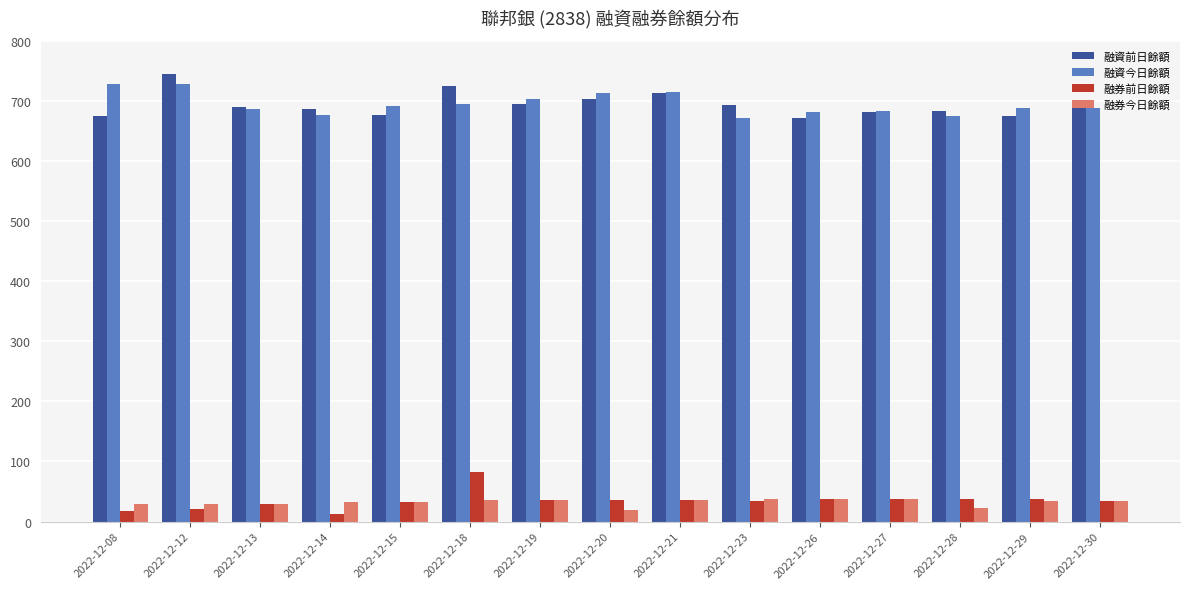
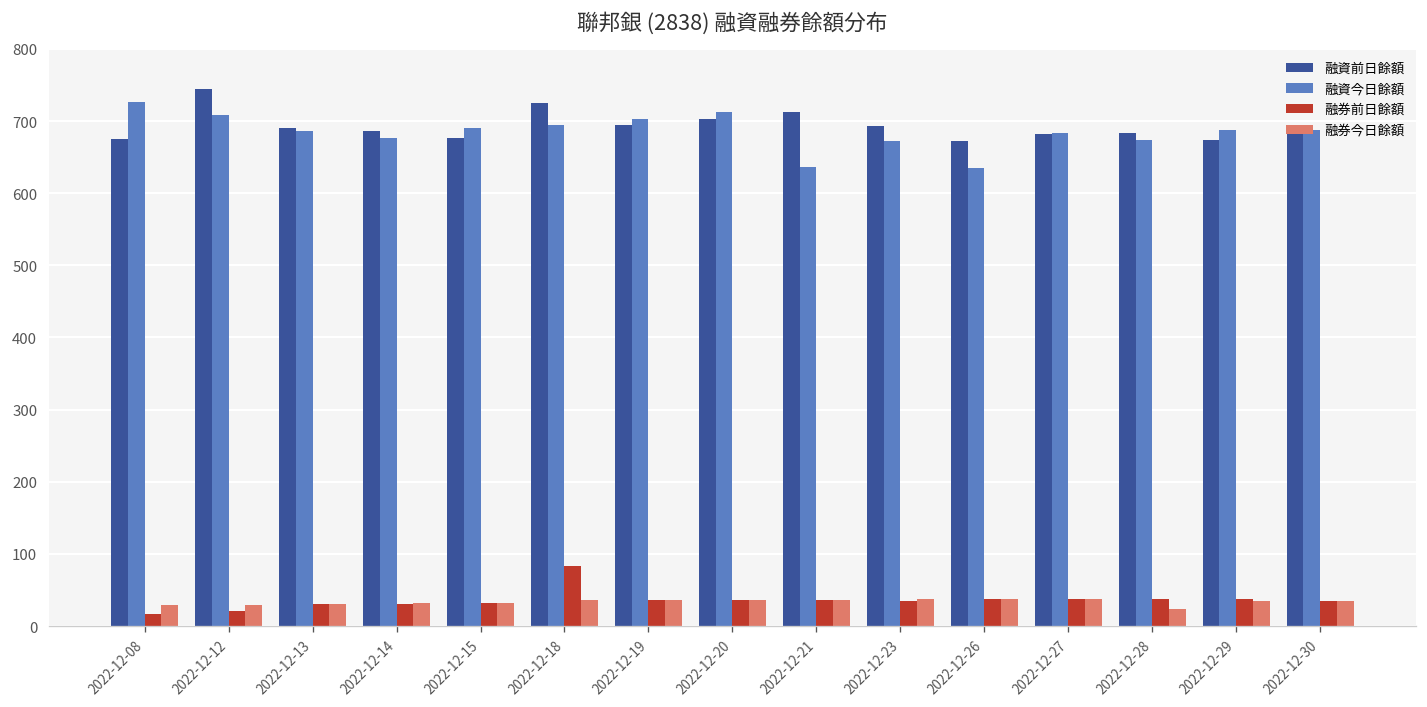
融資今日餘額, 2022-12-12: 730 -> 710
融券前日餘額, 2022-12-14: 10 -> 30
融券今日餘額, 2022-12-20: 20 -> 40
融資今日餘額, 2022-12-21: 710 -> 640
融資今日餘額, 2022-12-26: 680 -> 640
